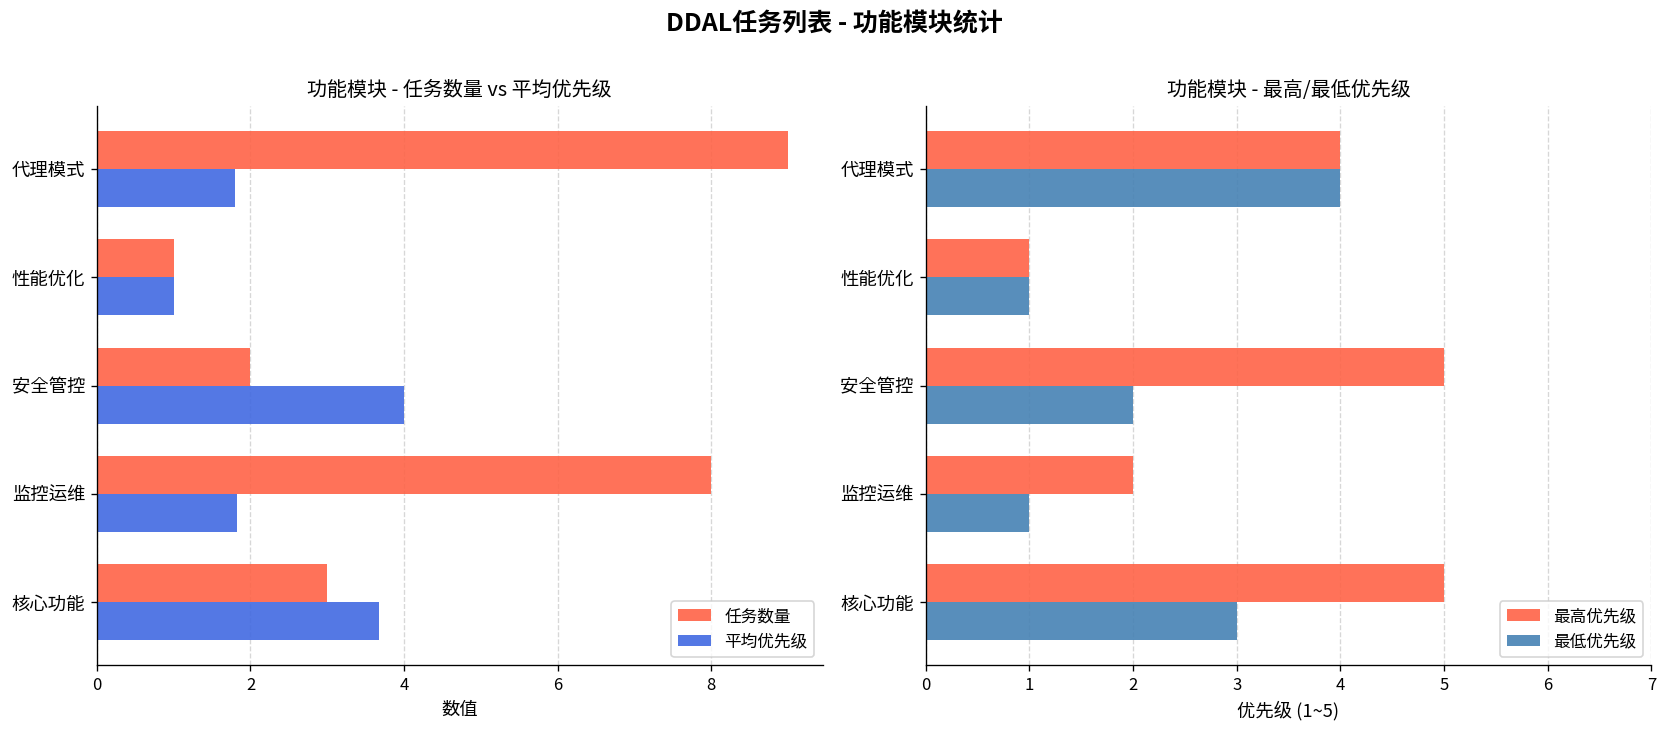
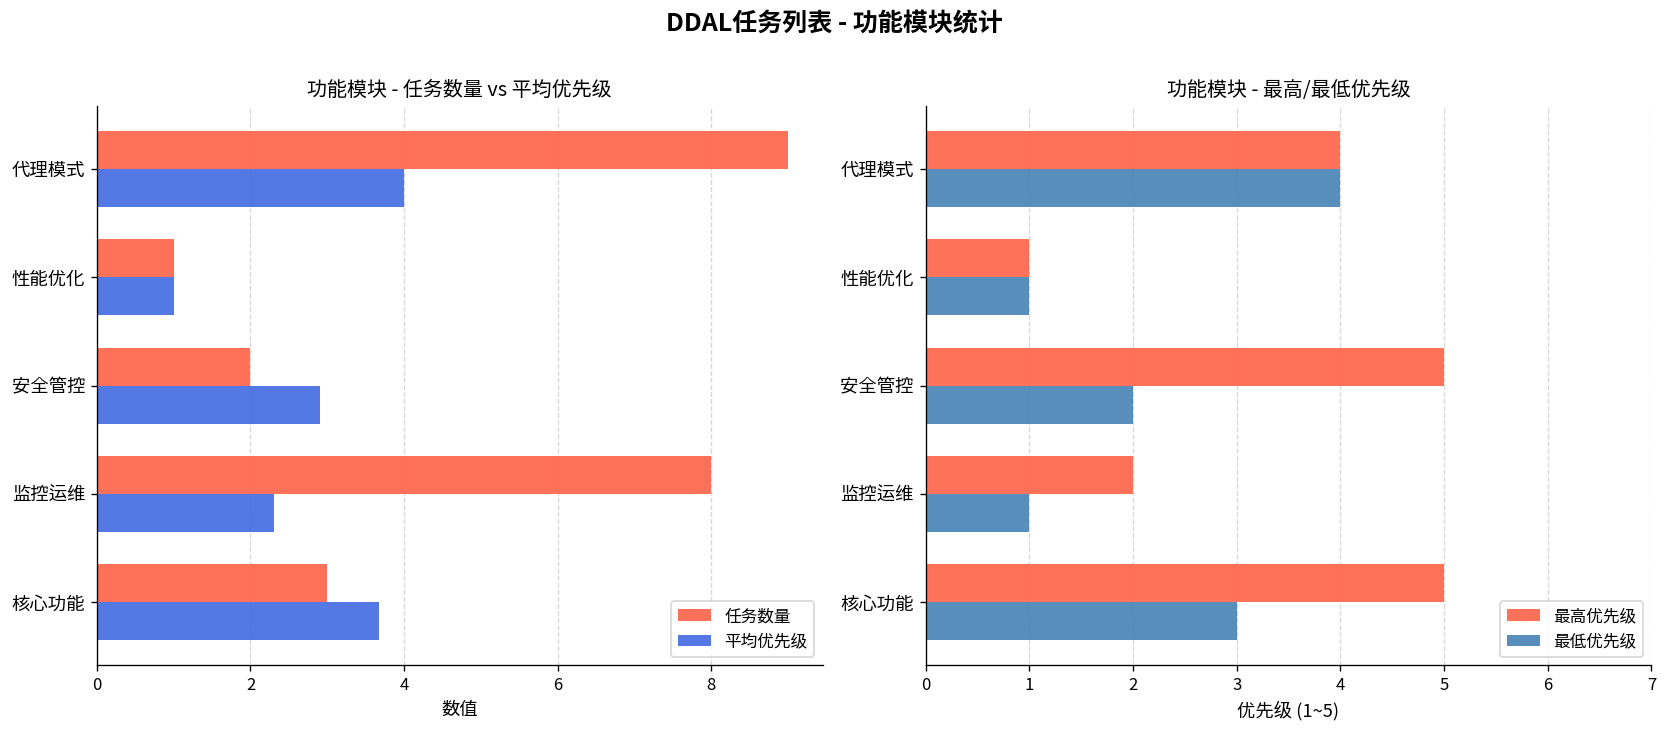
功能模块 - 任务数量 vs 平均优先级, 平均优先级, 代理模式: 1.8 -> 4.0
功能模块 - 任务数量 vs 平均优先级, 平均优先级, 安全管控: 4.0 -> 2.9
功能模块 - 任务数量 vs 平均优先级, 平均优先级, 监控运维: 1.8 -> 2.3
